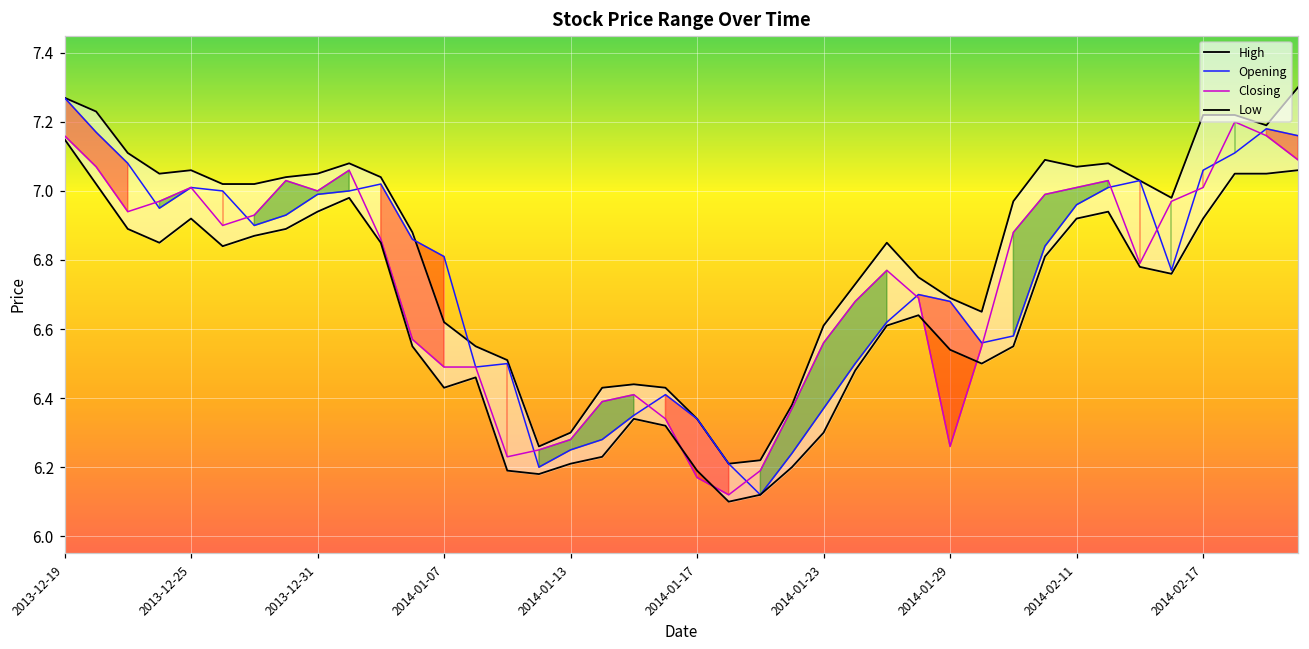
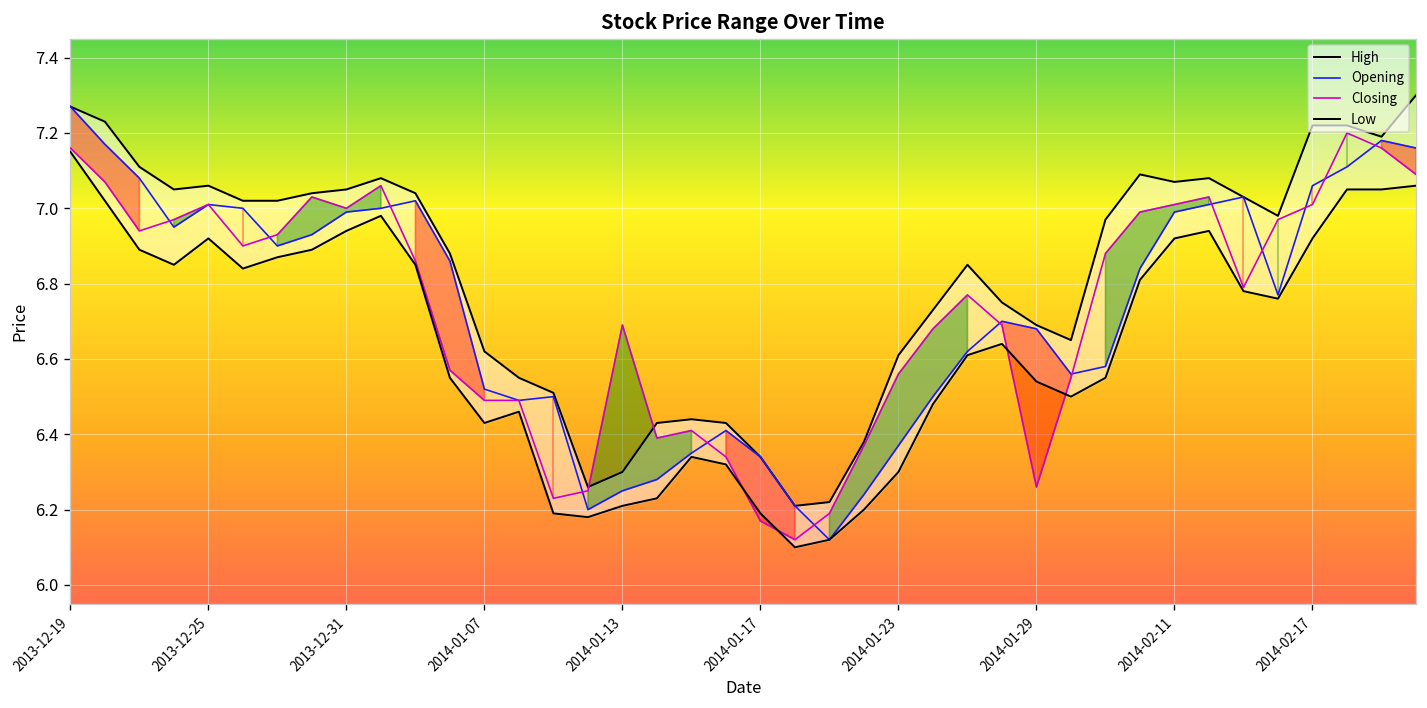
Opening, 2014-01-07: 6.81 -> 6.52
Closing, 2014-01-13: 6.28 -> 6.69
Opening, 2014-02-11: 6.96 -> 6.99
